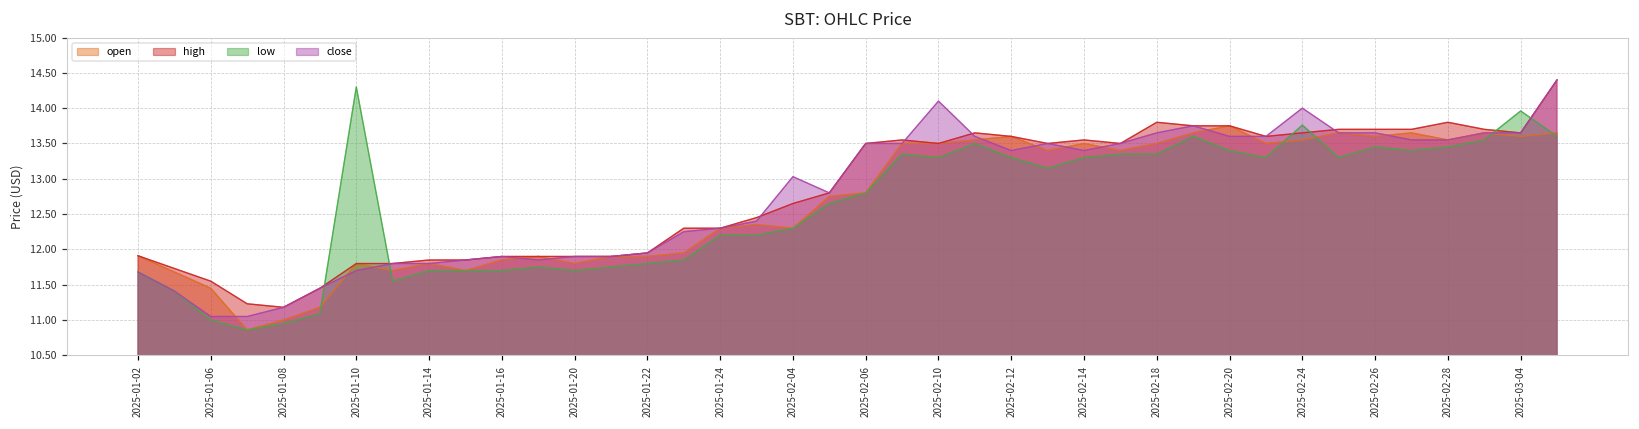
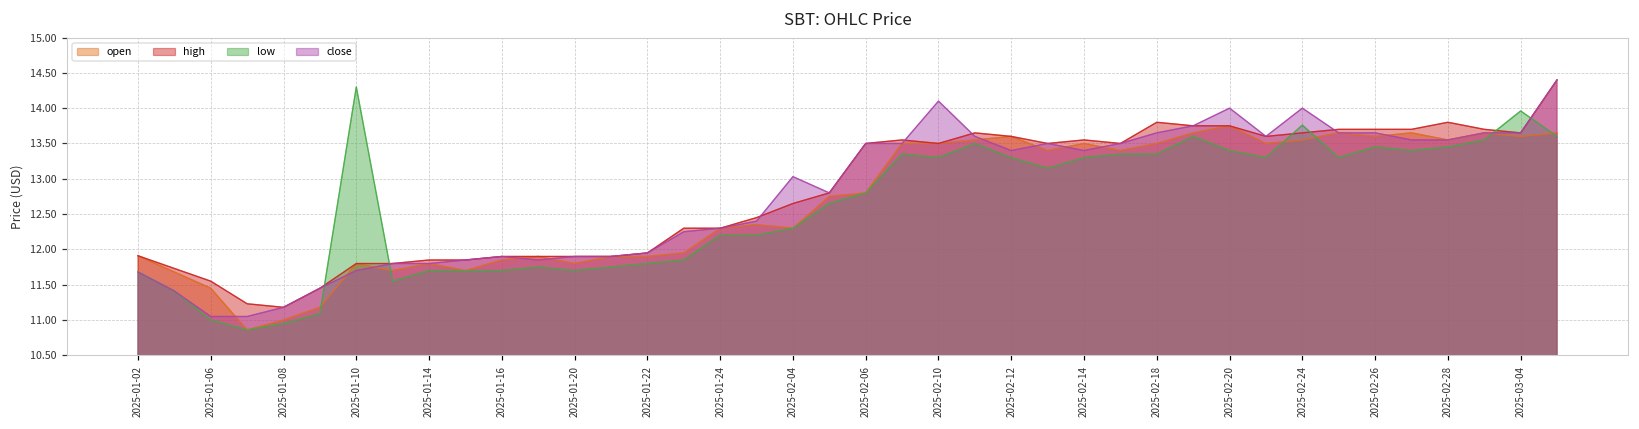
close, 2025-02-20: 13.6 -> 14.0
